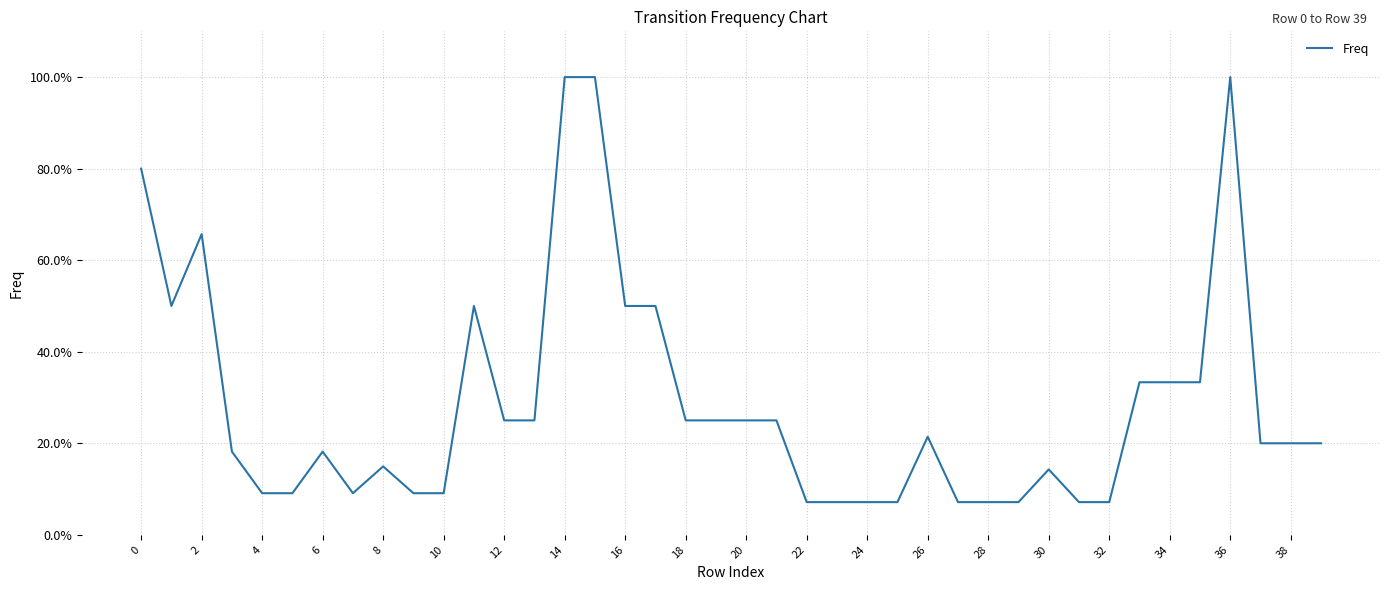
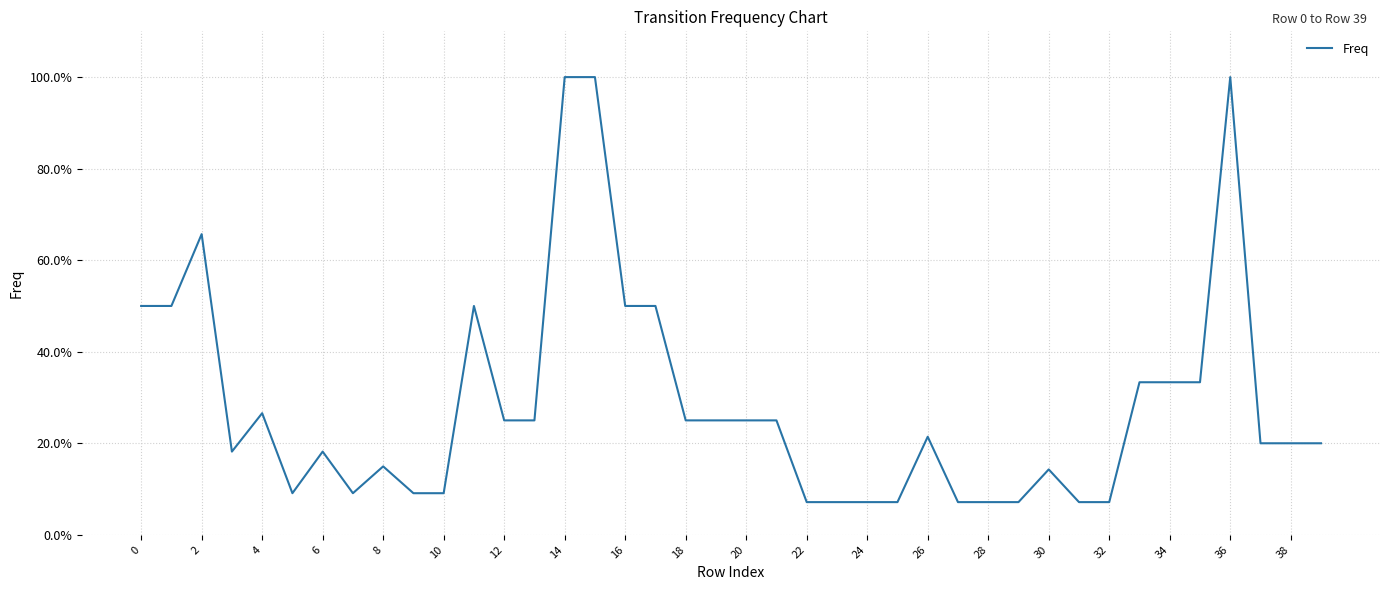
0: 80% -> 50%
4: 9% -> 27%
